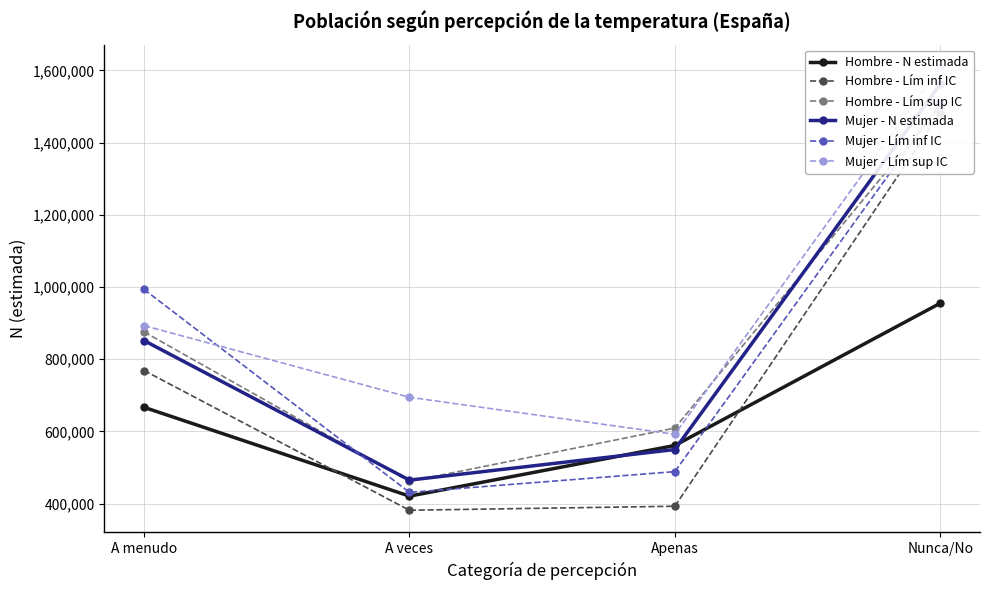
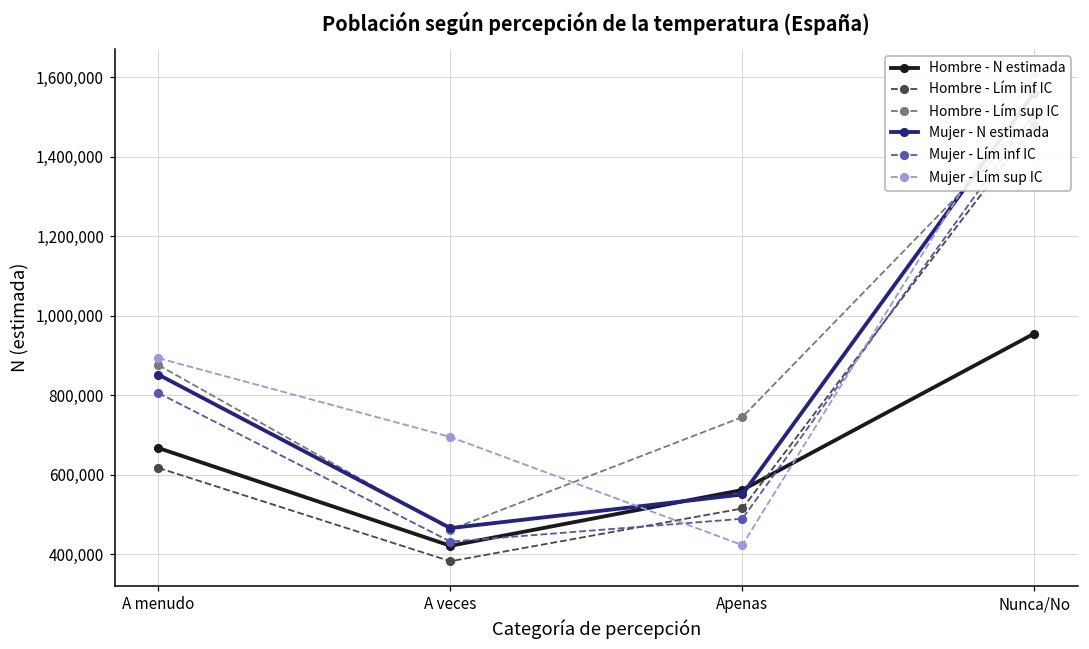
Hombre - Lím inf IC, A menudo: 770,000 -> 620,000
Mujer - Lím inf IC, A menudo: 990,000 -> 810,000
Hombre - Lím inf IC, Apenas: 390,000 -> 510,000
Hombre - Lím sup IC, Apenas: 610,000 -> 740,000
Mujer - Lím sup IC, Apenas: 590,000 -> 420,000
